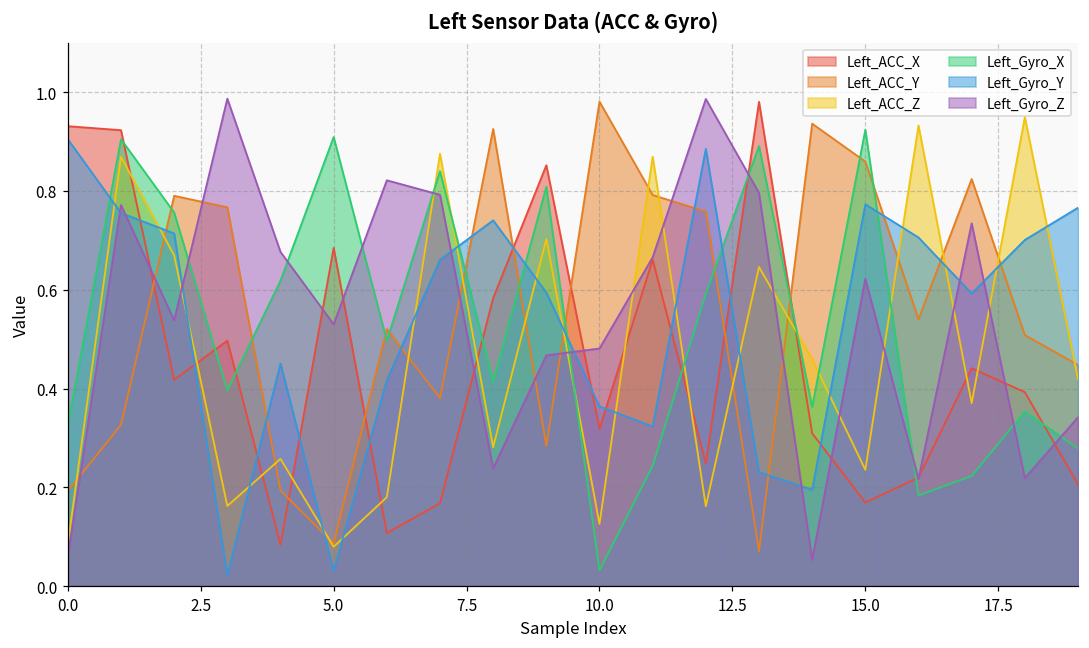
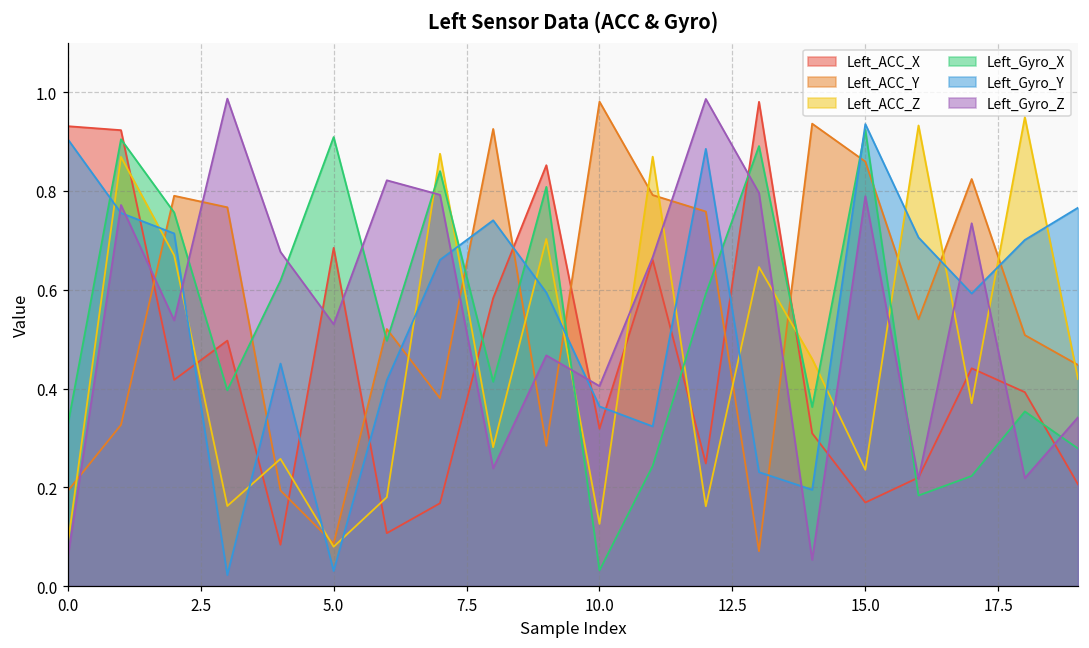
Left_Gyro_Z, 10.0: 0.48 -> 0.40
Left_Gyro_Y, 15.0: 0.77 -> 0.94
Left_Gyro_Z, 15.0: 0.62 -> 0.79
